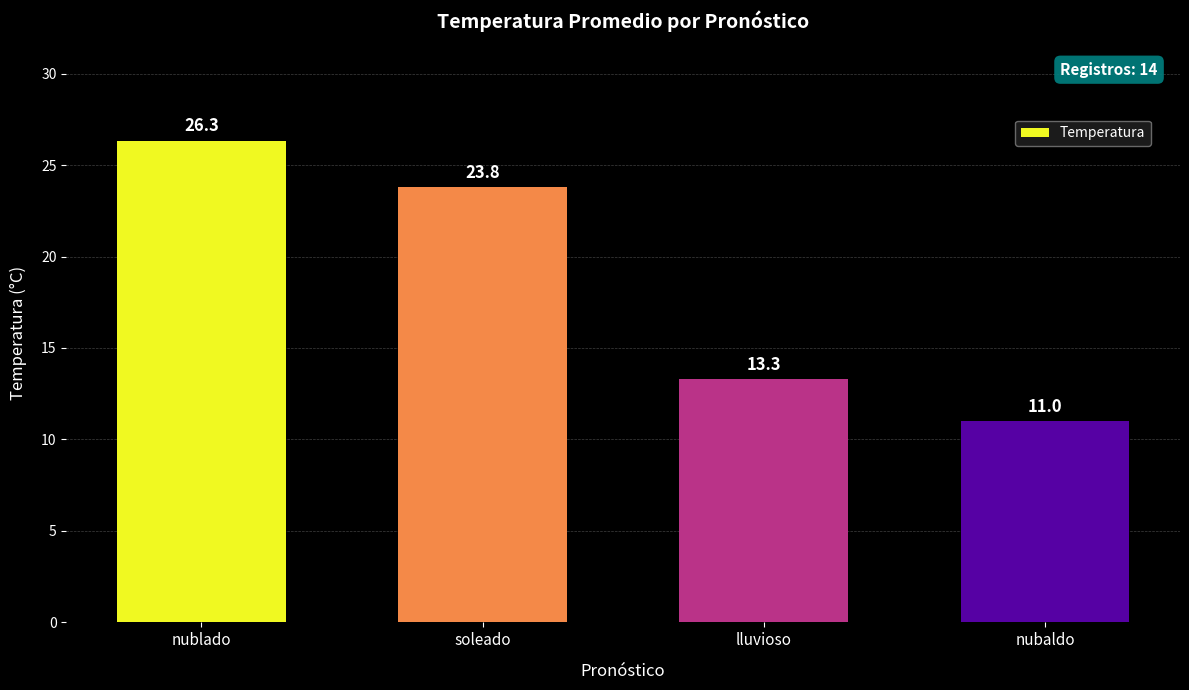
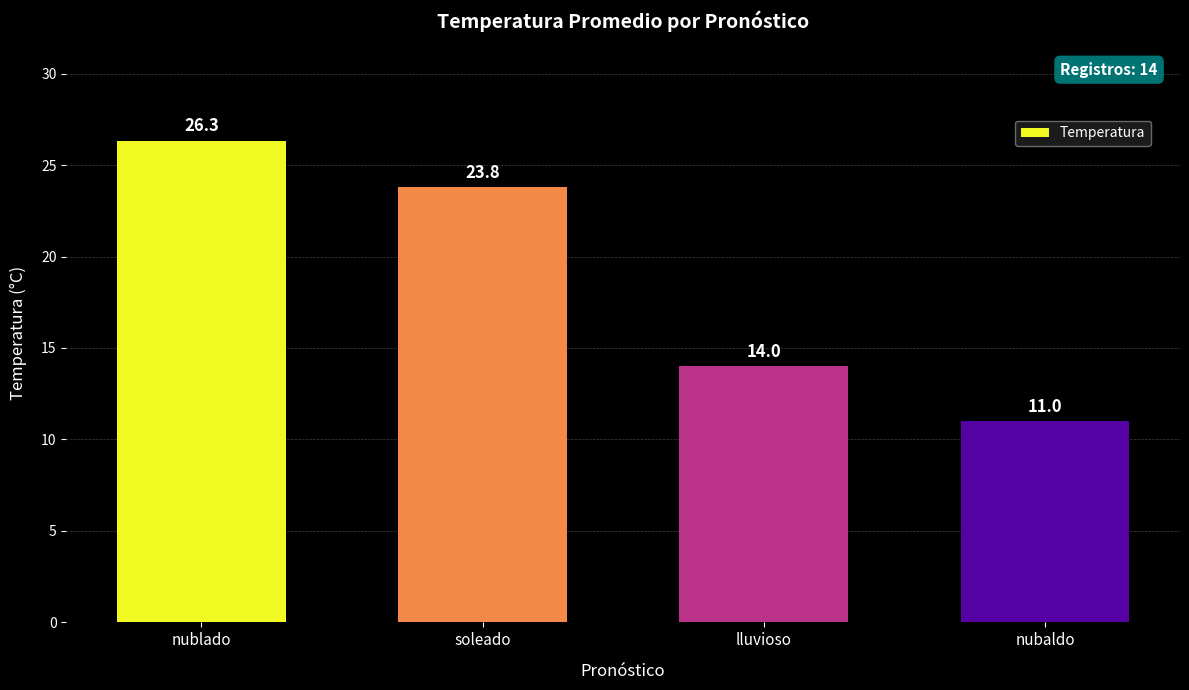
lluvioso: 13.3 -> 14.0
